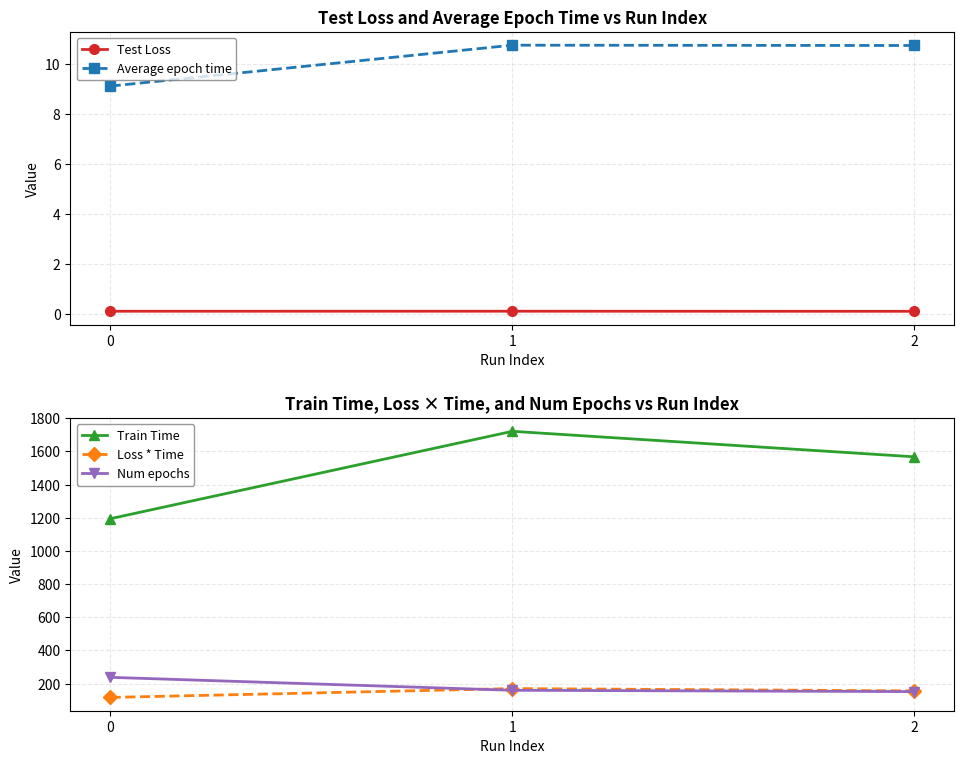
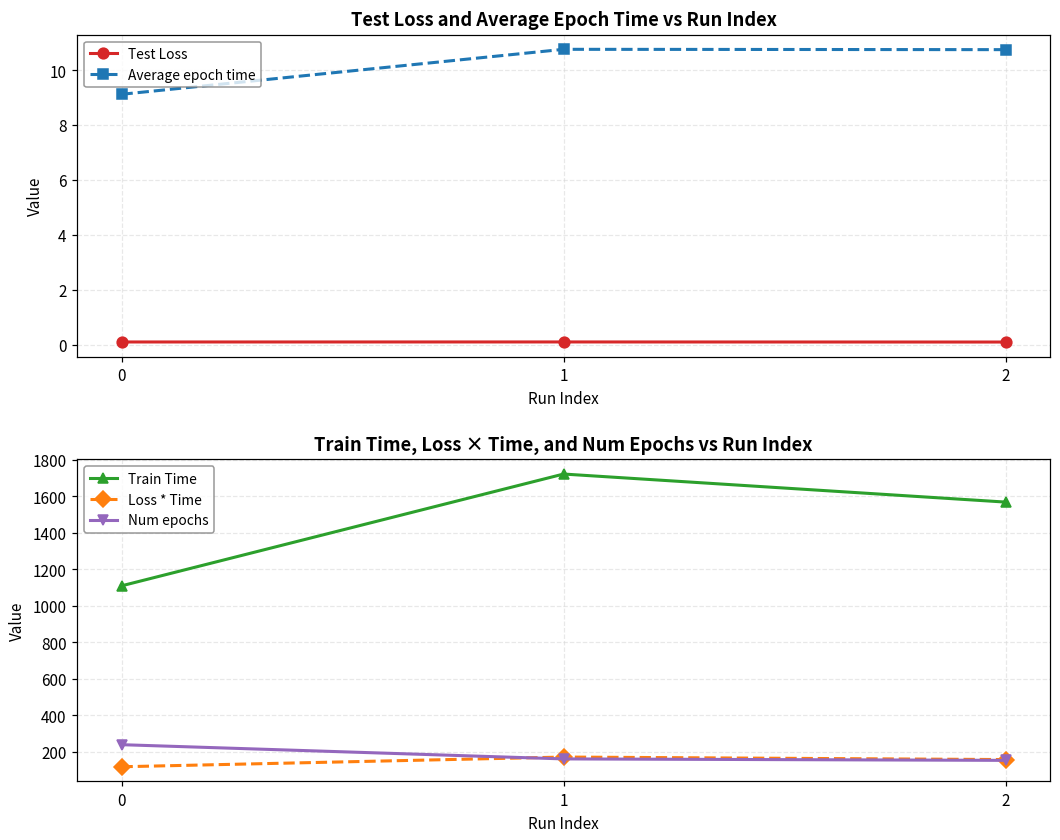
Train Time, Loss × Time, and Num Epochs vs Run Index, Train Time, 0: 1190 -> 1110
